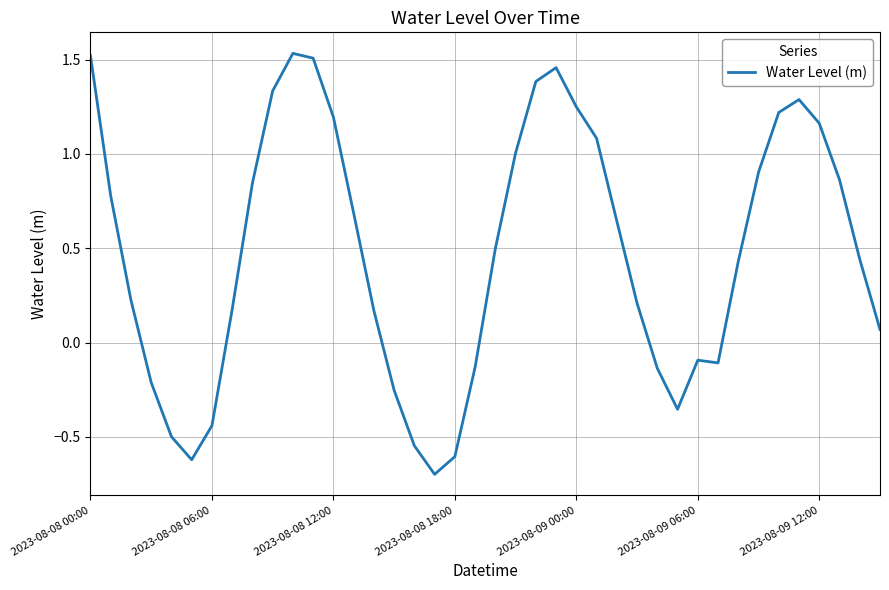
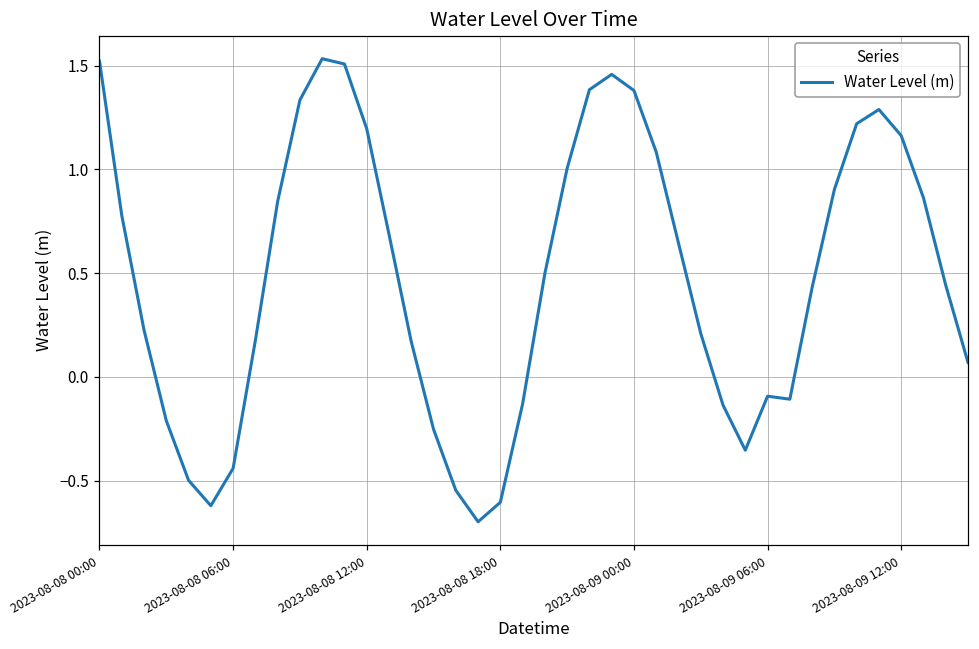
2023-08-09 00:00: 1.25 -> 1.38
